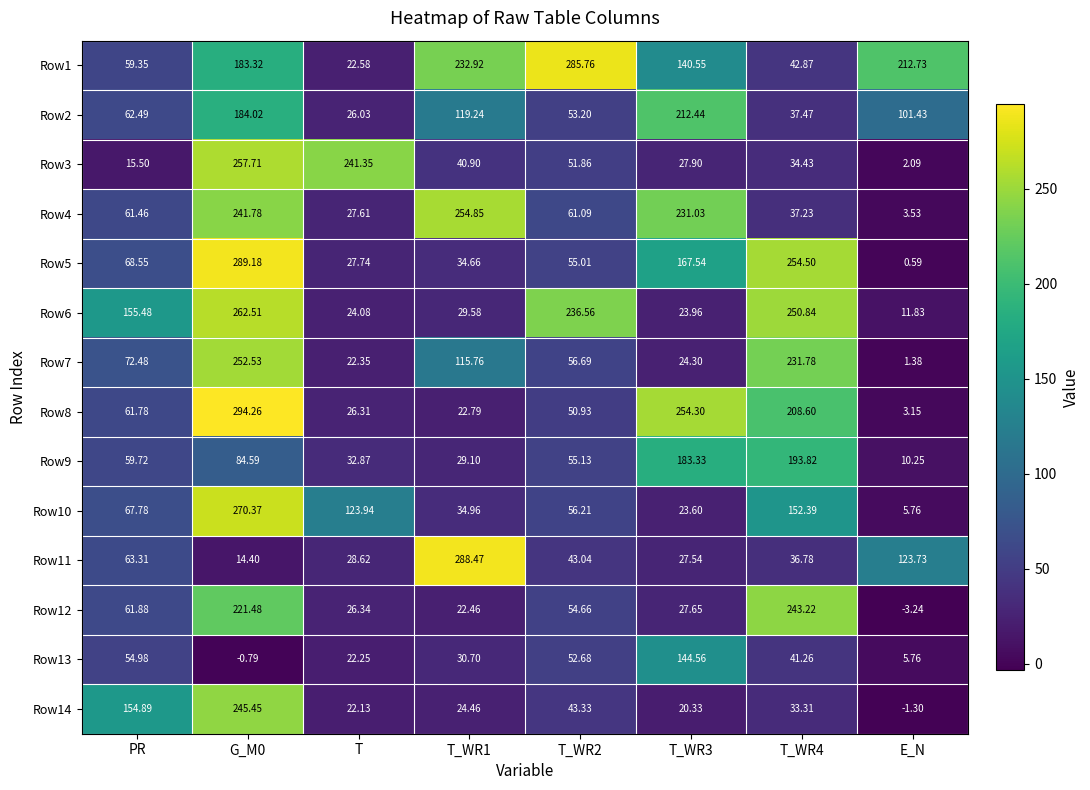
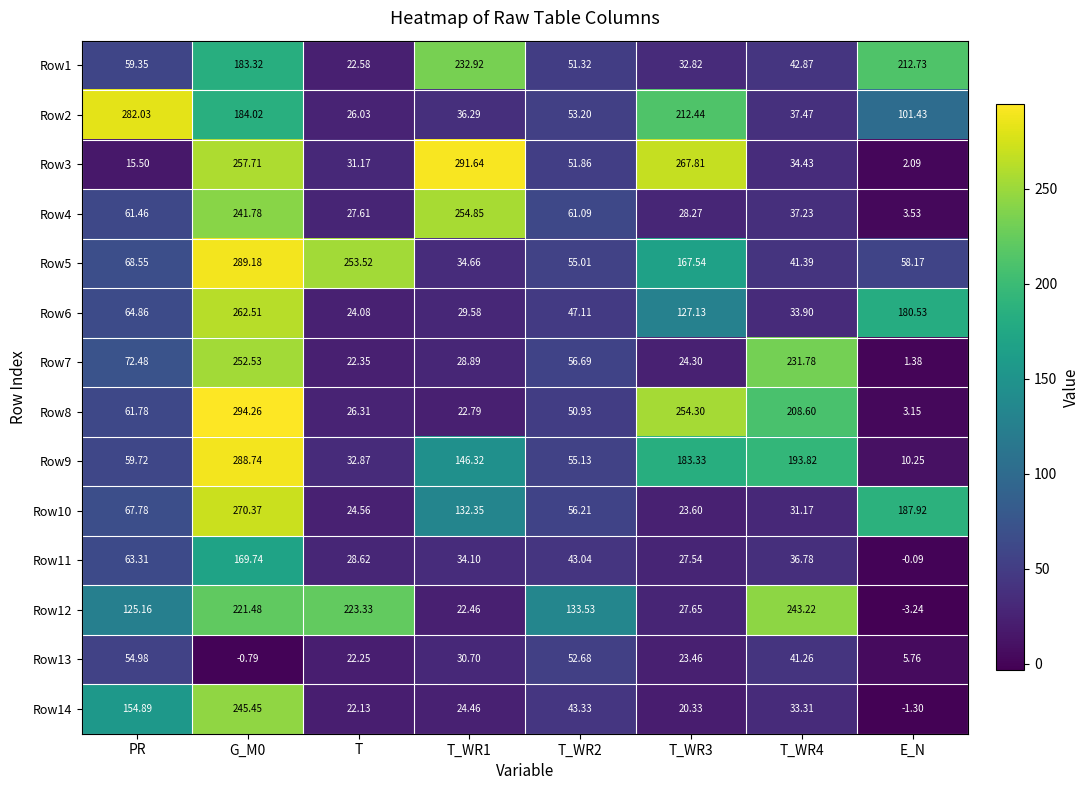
Row1, T_WR2: 285.76 -> 51.32
Row1, T_WR3: 140.55 -> 32.82
Row2, PR: 62.49 -> 282.03
Row2, T_WR1: 119.24 -> 36.29
Row3, T: 241.35 -> 31.17
Row3, T_WR1: 40.90 -> 291.64
Row3, T_WR3: 27.90 -> 267.81
Row4, T_WR3: 231.03 -> 28.27
Row5, T: 27.74 -> 253.52
Row5, T_WR4: 254.50 -> 41.39
Row5, E_N: 0.59 -> 58.17
Row6, PR: 155.48 -> 64.86
Row6, T_WR2: 236.56 -> 47.11
Row6, T_WR3: 23.96 -> 127.13
Row6, T_WR4: 250.84 -> 33.90
Row6, E_N: 11.83 -> 180.53
Row7, T_WR1: 115.76 -> 28.89
Row9, G_M0: 84.59 -> 288.74
Row9, T_WR1: 29.10 -> 146.32
Row10, T: 123.94 -> 24.56
Row10, T_WR1: 34.96 -> 132.35
Row10, T_WR4: 152.39 -> 31.17
Row10, E_N: 5.76 -> 187.92
Row11, G_M0: 14.40 -> 169.74
Row11, T_WR1: 288.47 -> 34.10
Row11, E_N: 123.73 -> -0.09
Row12, PR: 61.88 -> 125.16
Row12, T: 26.34 -> 223.33
Row12, T_WR2: 54.66 -> 133.53
Row13, T_WR3: 144.56 -> 23.46
